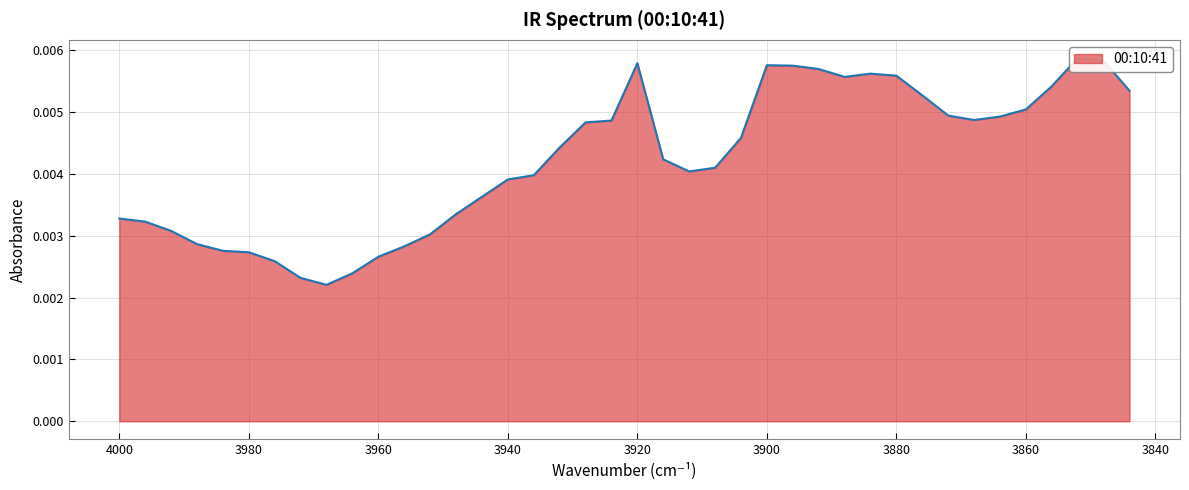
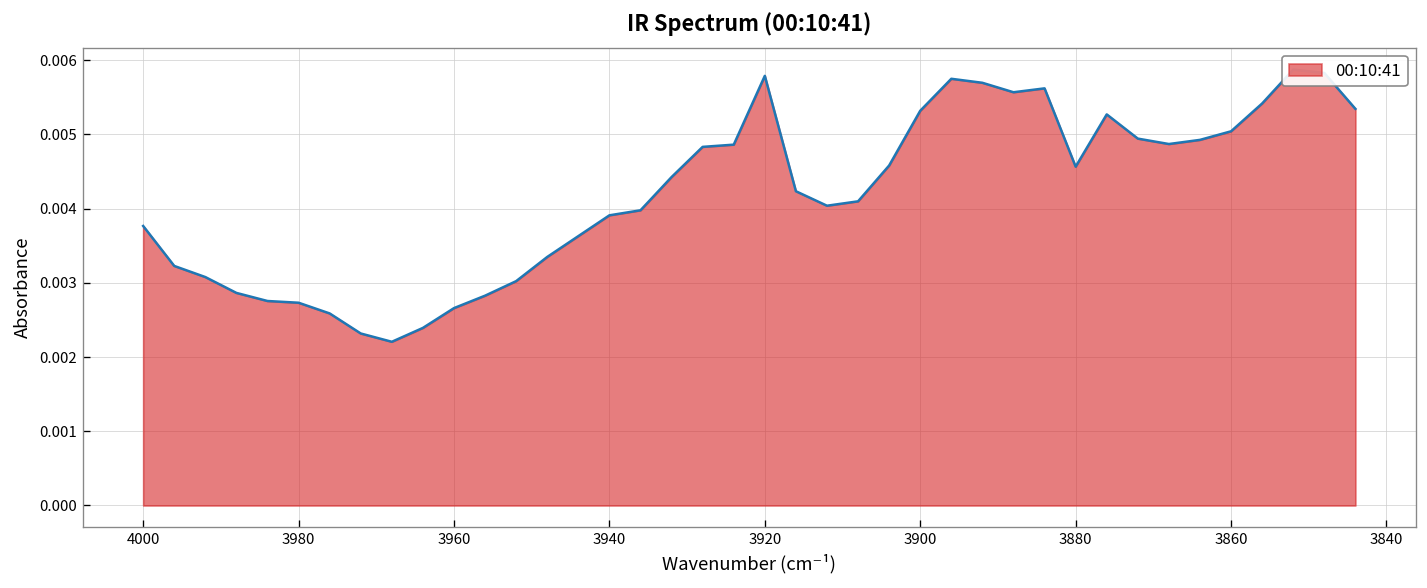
4000: 0.0033 -> 0.0038
3900: 0.0058 -> 0.0053
3880: 0.0056 -> 0.0046
